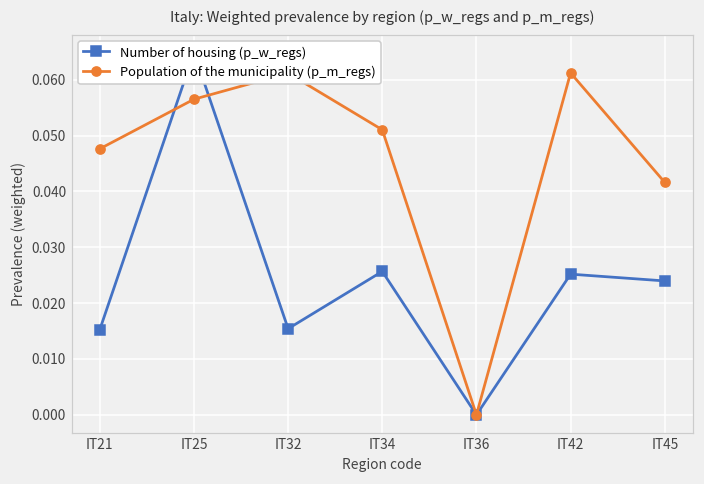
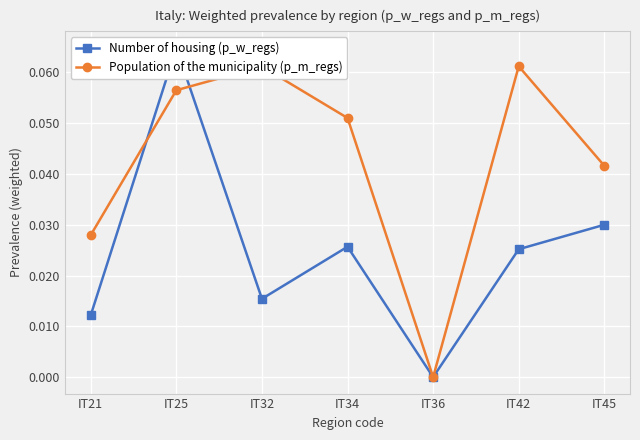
Number of housing (p_w_regs), IT21: 0.015 -> 0.012
Population of the municipality (p_m_regs), IT21: 0.048 -> 0.028
Number of housing (p_w_regs), IT45: 0.024 -> 0.030
